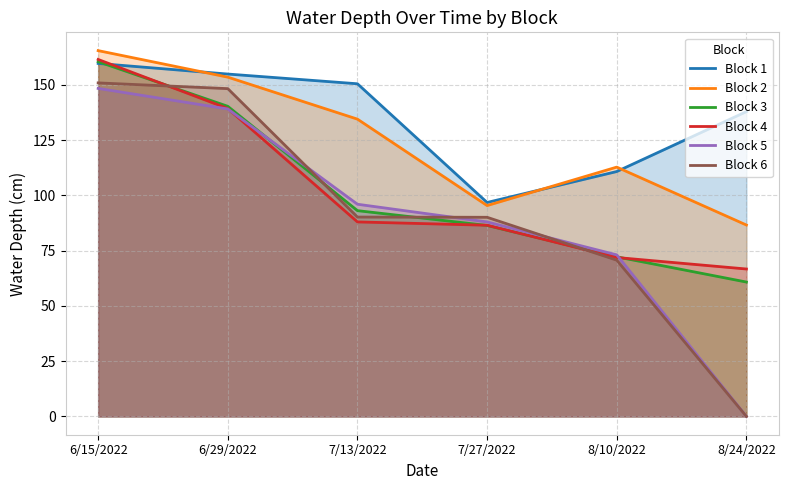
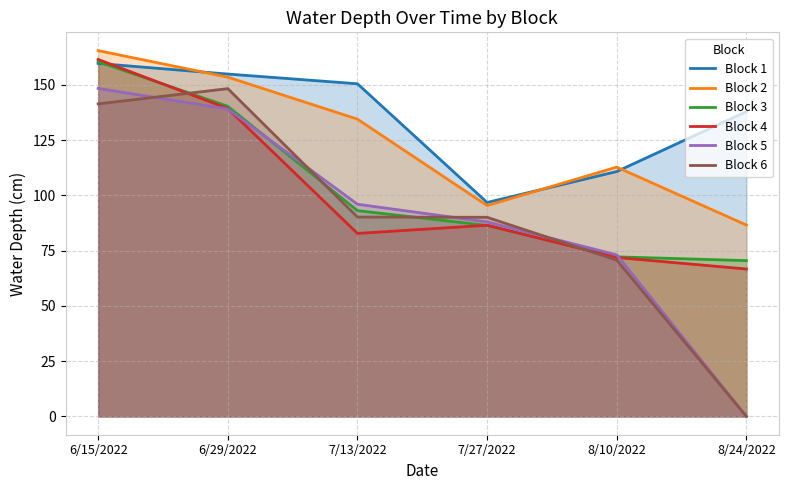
Block 6, 6/15/2022: 151 -> 141
Block 4, 7/13/2022: 88 -> 83
Block 3, 8/24/2022: 61 -> 71
